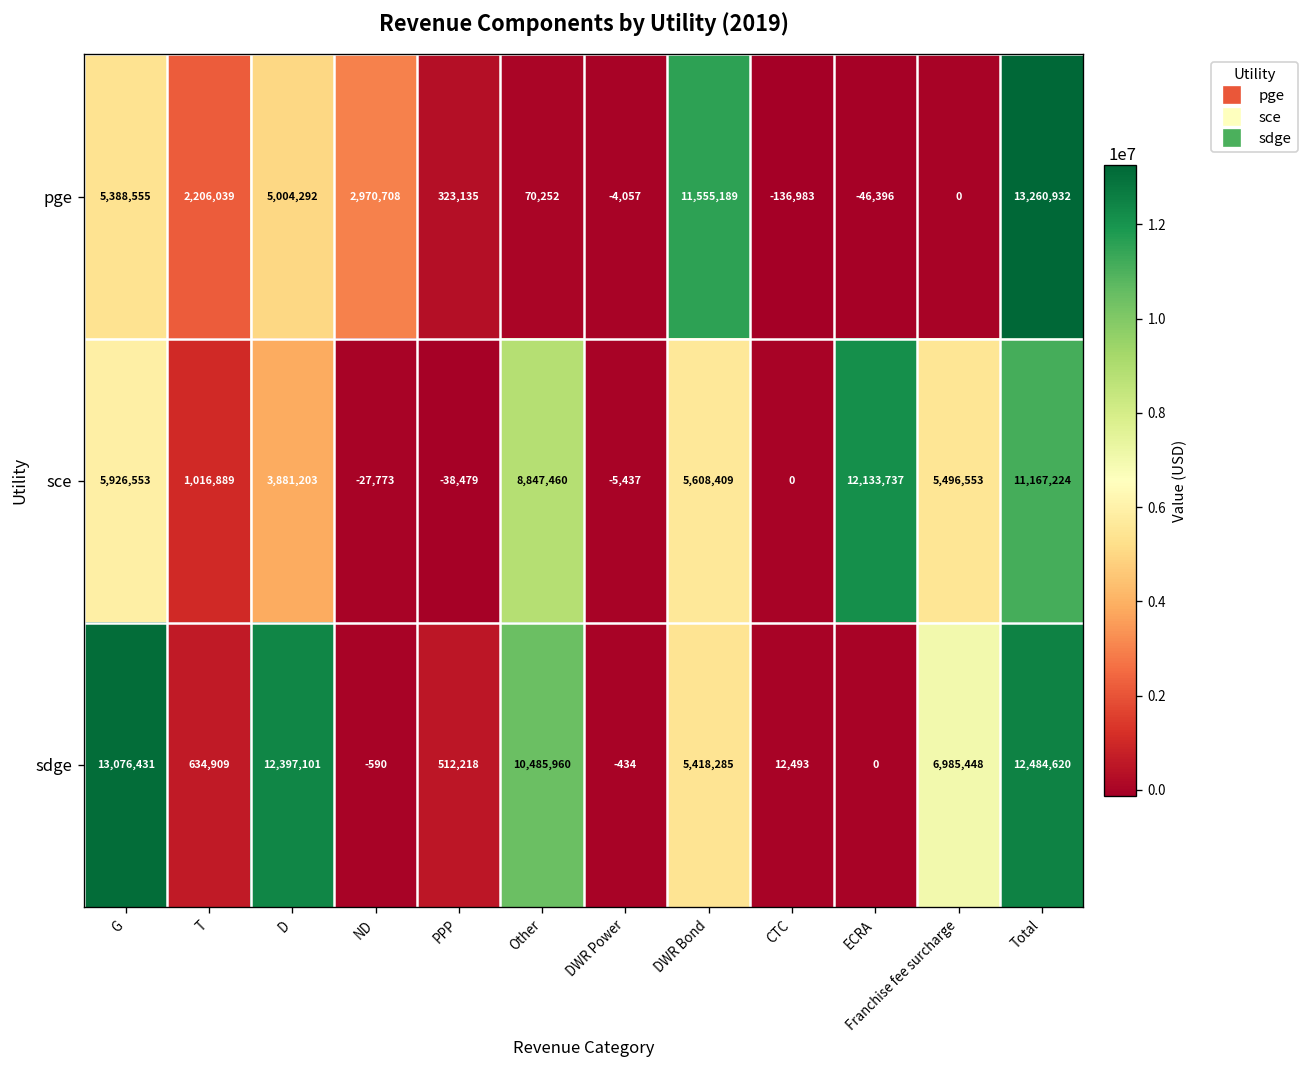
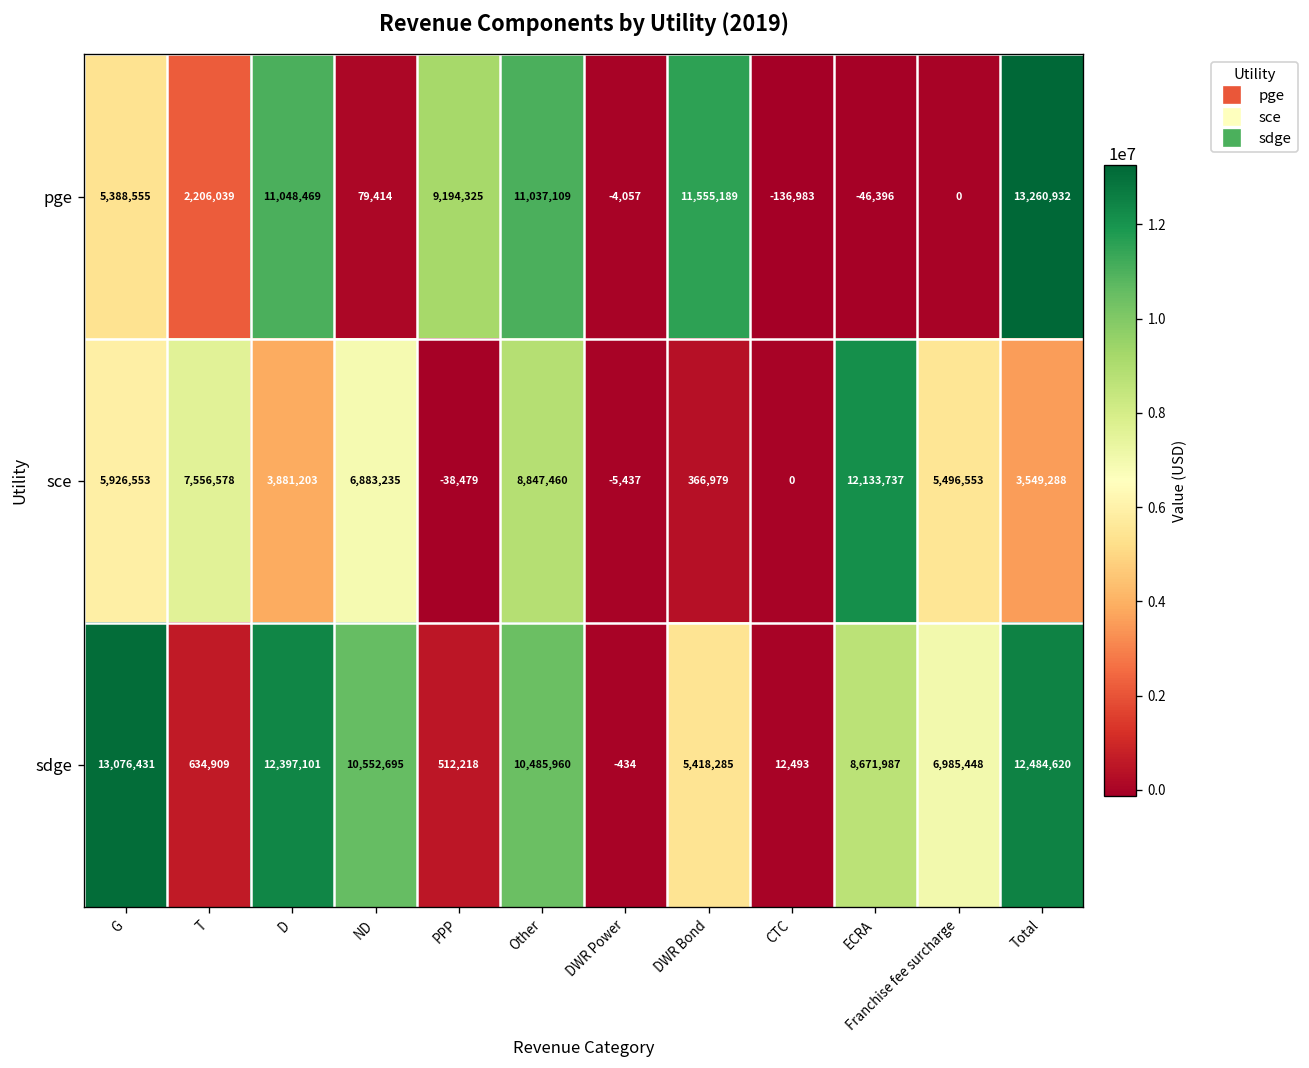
pge, D: 5,004,292 -> 11,048,469
pge, ND: 2,970,708 -> 79,414
pge, PPP: 323,135 -> 9,194,325
pge, Other: 70,252 -> 11,037,109
sce, T: 1,016,889 -> 7,556,578
sce, ND: -27,773 -> 6,883,235
sce, DWR Bond: 5,608,409 -> 366,979
sce, Total: 11,167,224 -> 3,549,288
sdge, ND: -590 -> 10,552,695
sdge, ECRA: 0 -> 8,671,987
